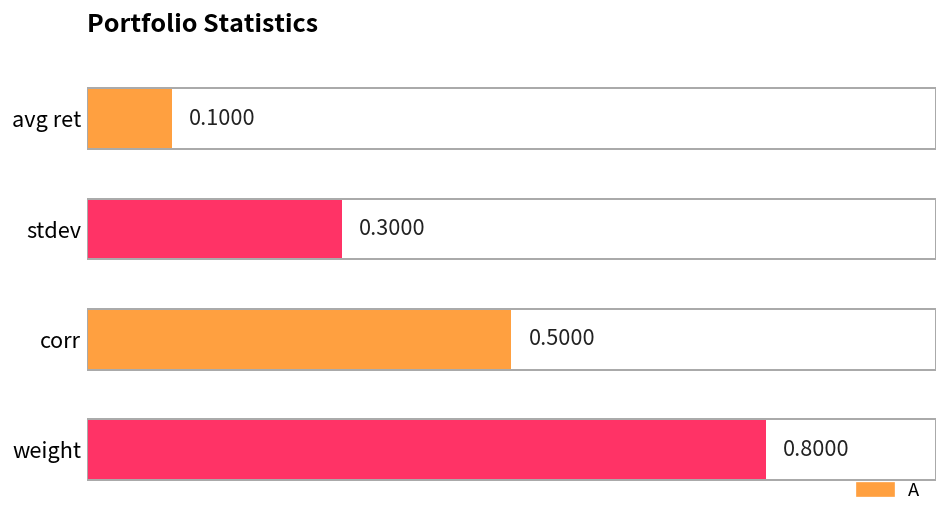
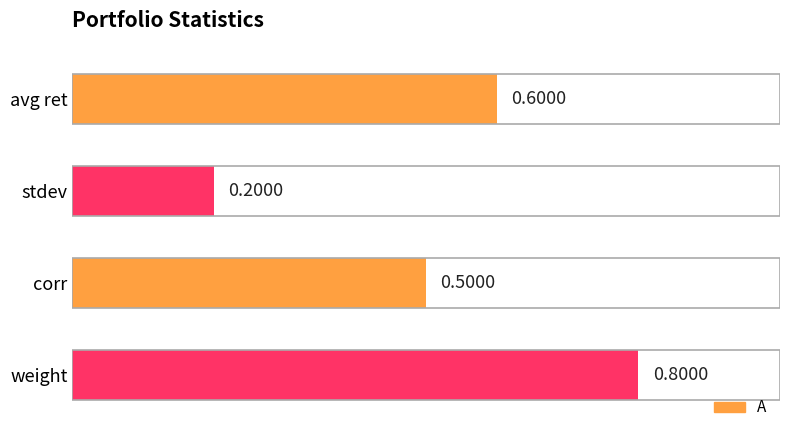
avg ret: 0.1000 -> 0.6000
stdev: 0.3000 -> 0.2000
